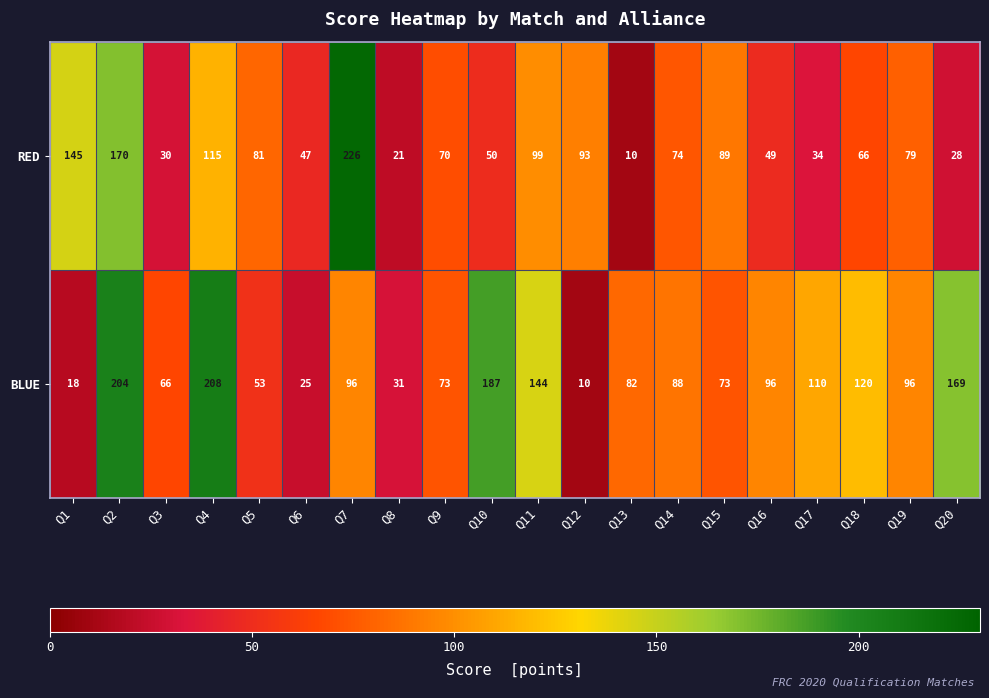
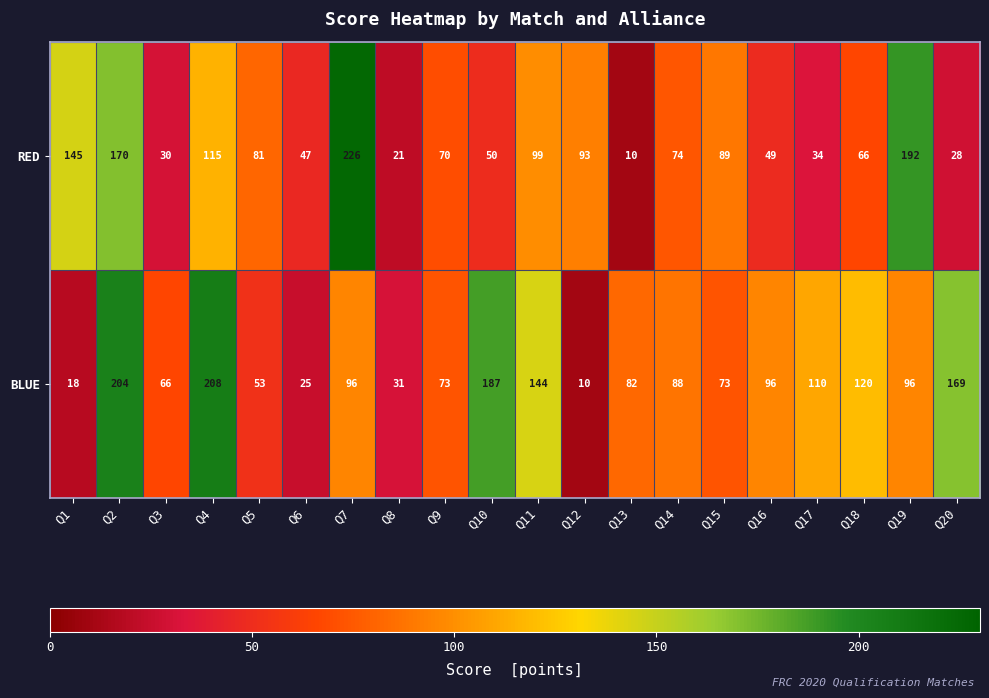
RED, Q19: 79 -> 192
